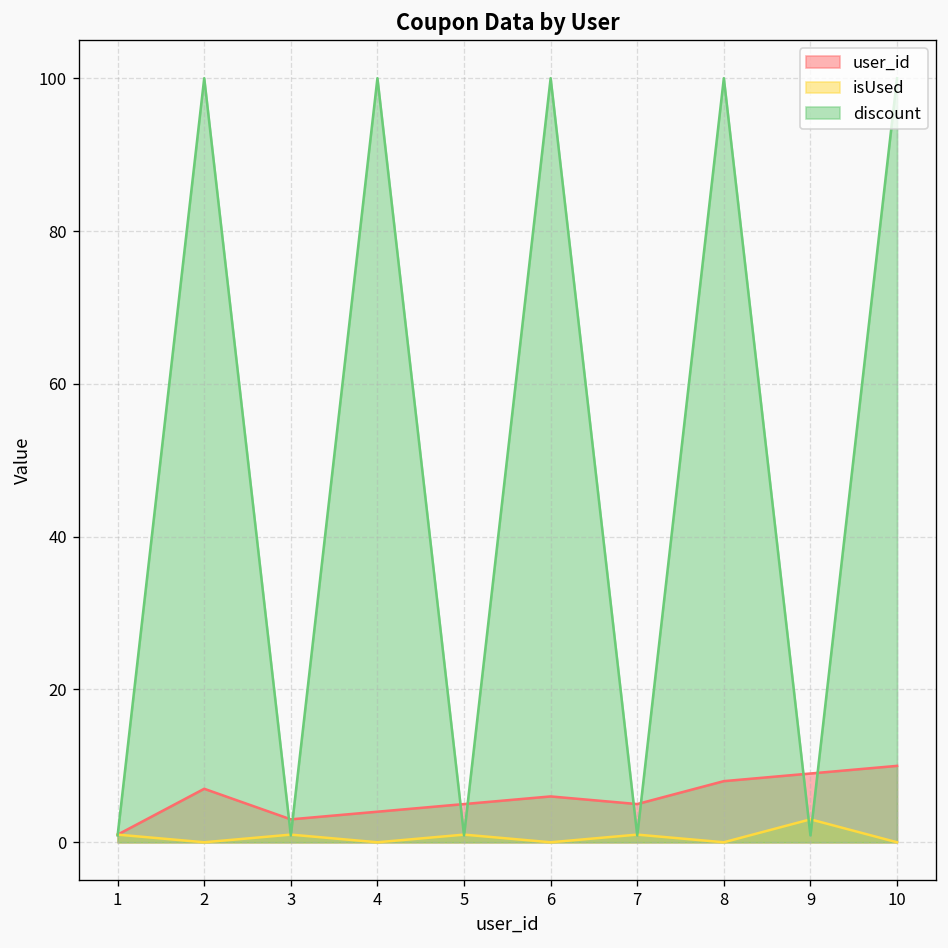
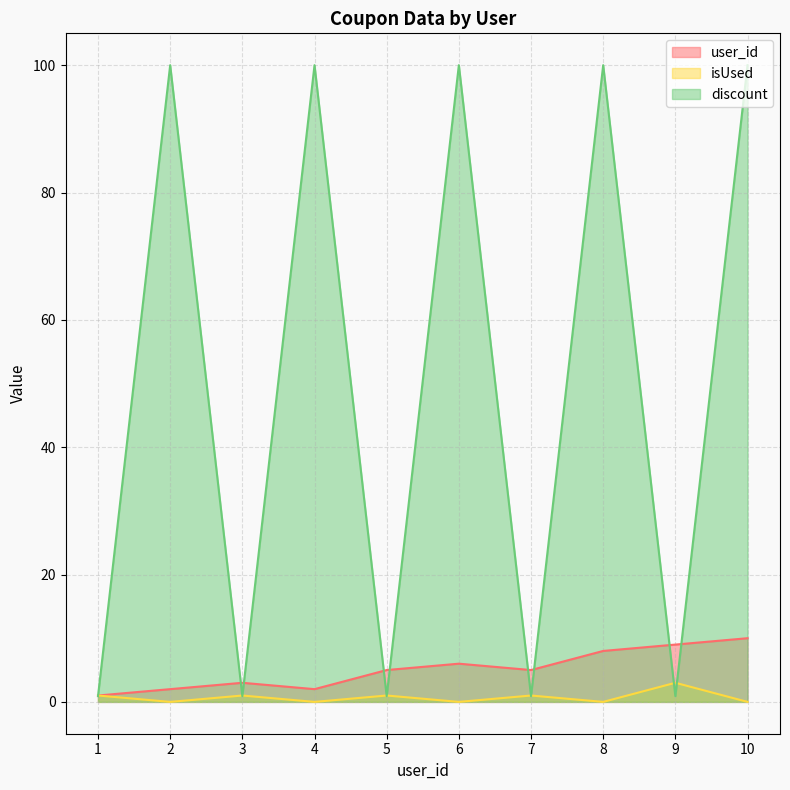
user_id, 2: 7 -> 2
user_id, 4: 4 -> 2
